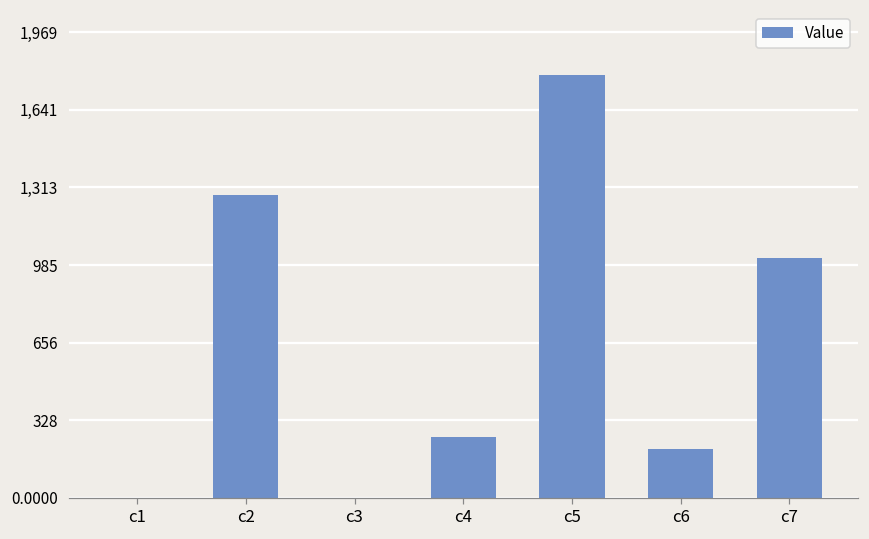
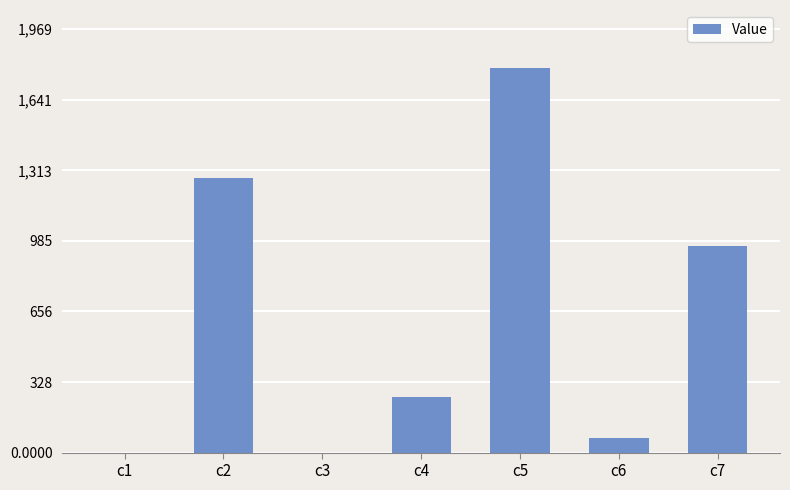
c6: 210 -> 70
c7: 1,010 -> 960
